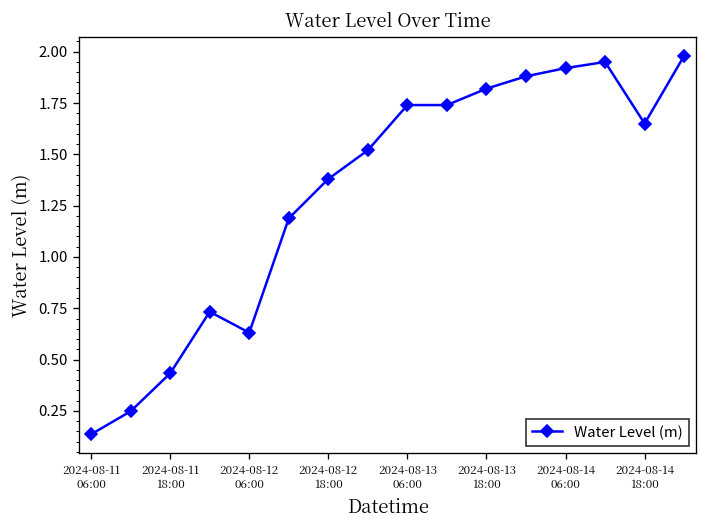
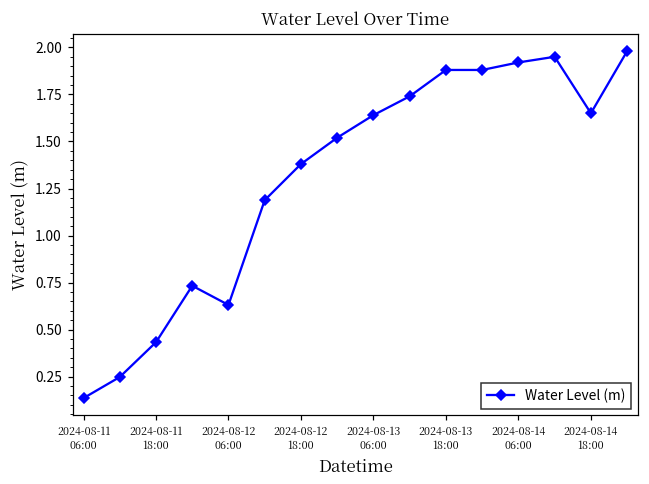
2024-08-13 06:00: 1.74 -> 1.64
2024-08-13 18:00: 1.82 -> 1.88
